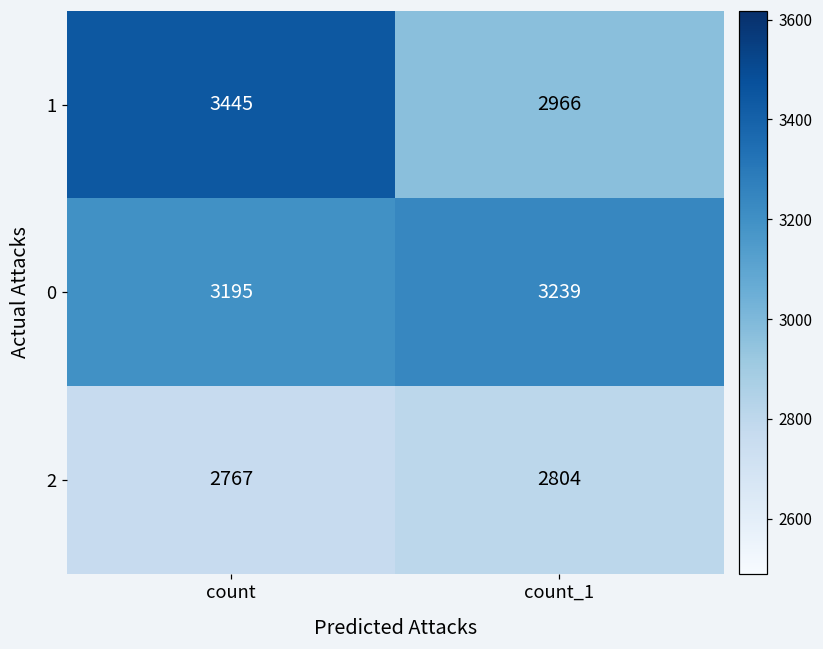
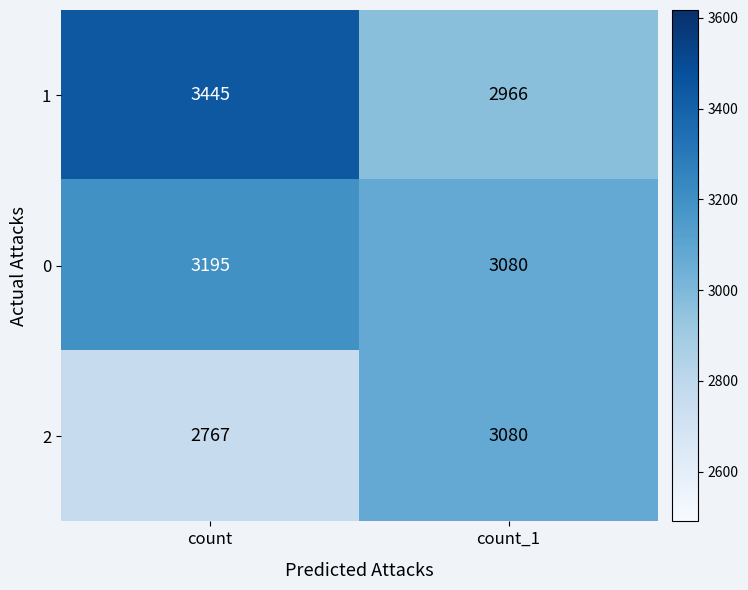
0, count_1: 3239 -> 3080
2, count_1: 2804 -> 3080
